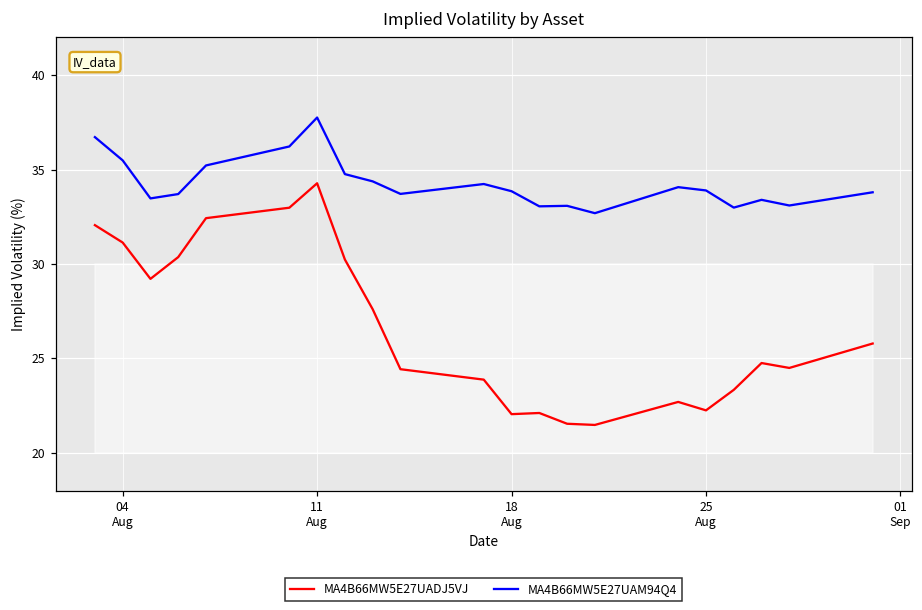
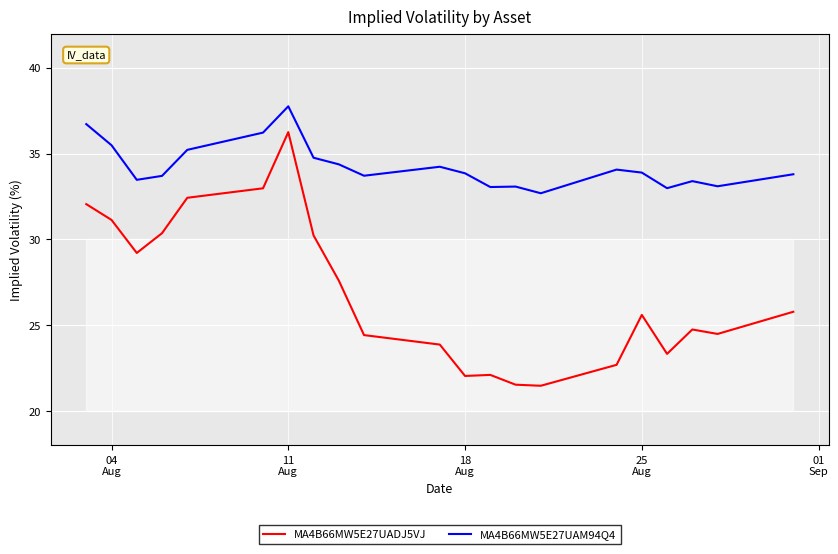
MA4B66MW5E27UADJ5VJ, 11 Aug: 34.3 -> 36.3
MA4B66MW5E27UADJ5VJ, 25 Aug: 22.2 -> 25.6
